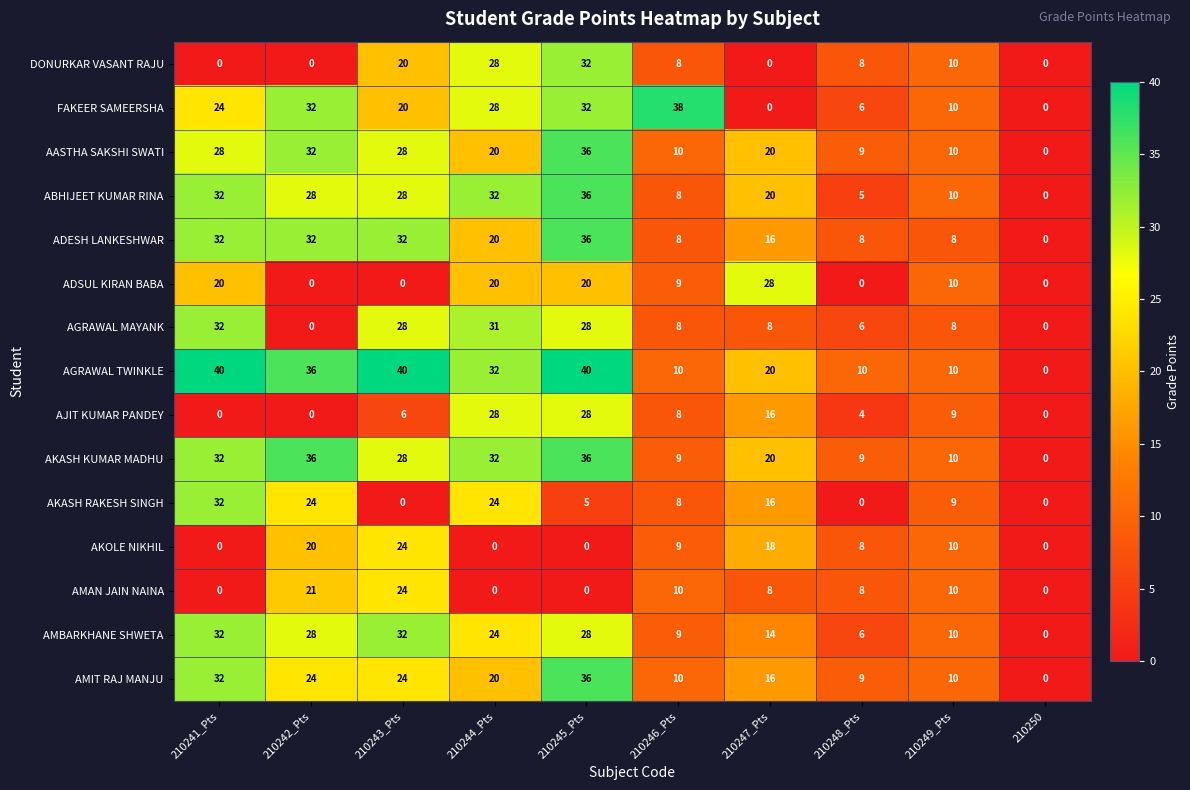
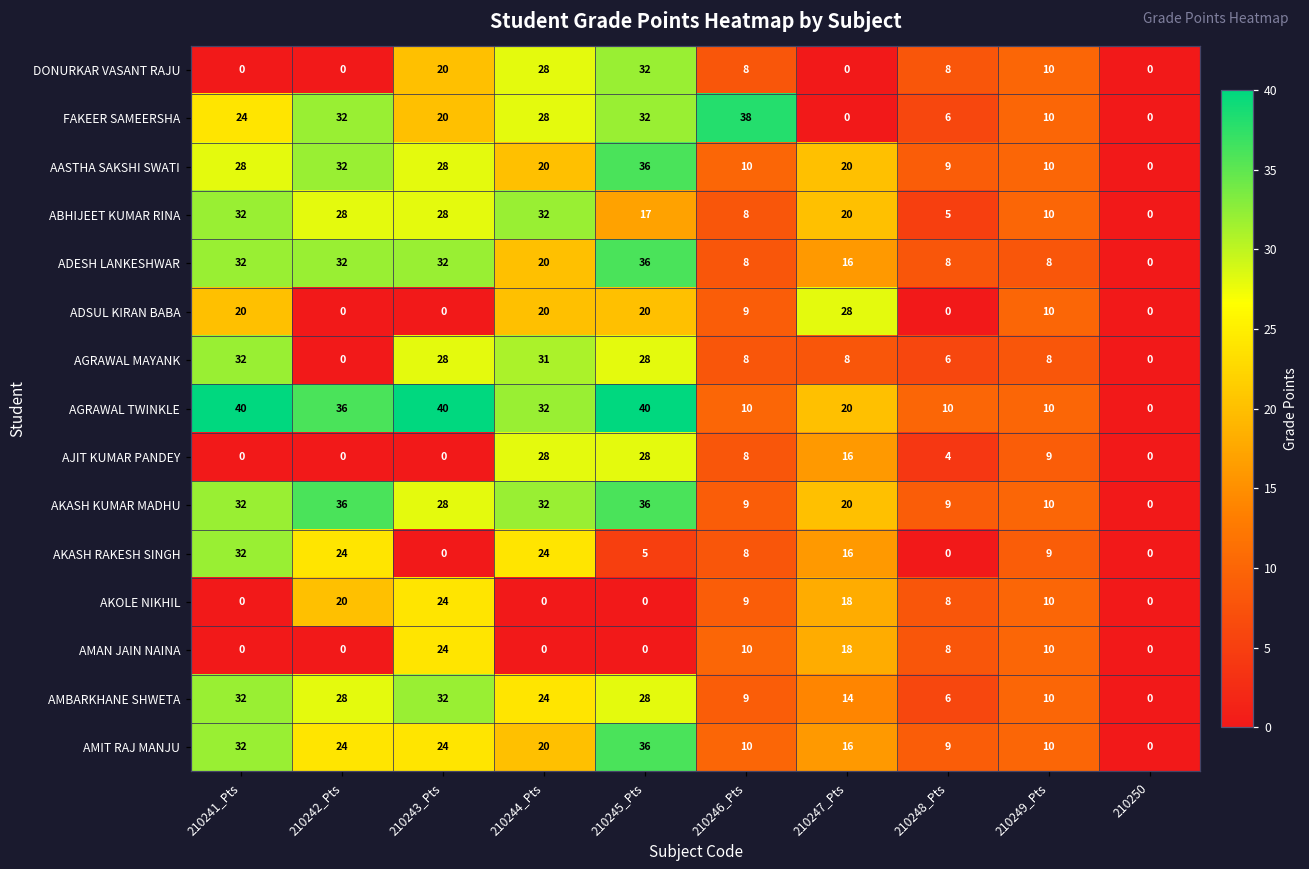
ABHIJEET KUMAR RINA, 210245_Pts: 36 -> 17
AJIT KUMAR PANDEY, 210243_Pts: 6 -> 0
AMAN JAIN NAINA, 210242_Pts: 21 -> 0
AMAN JAIN NAINA, 210247_Pts: 8 -> 18
